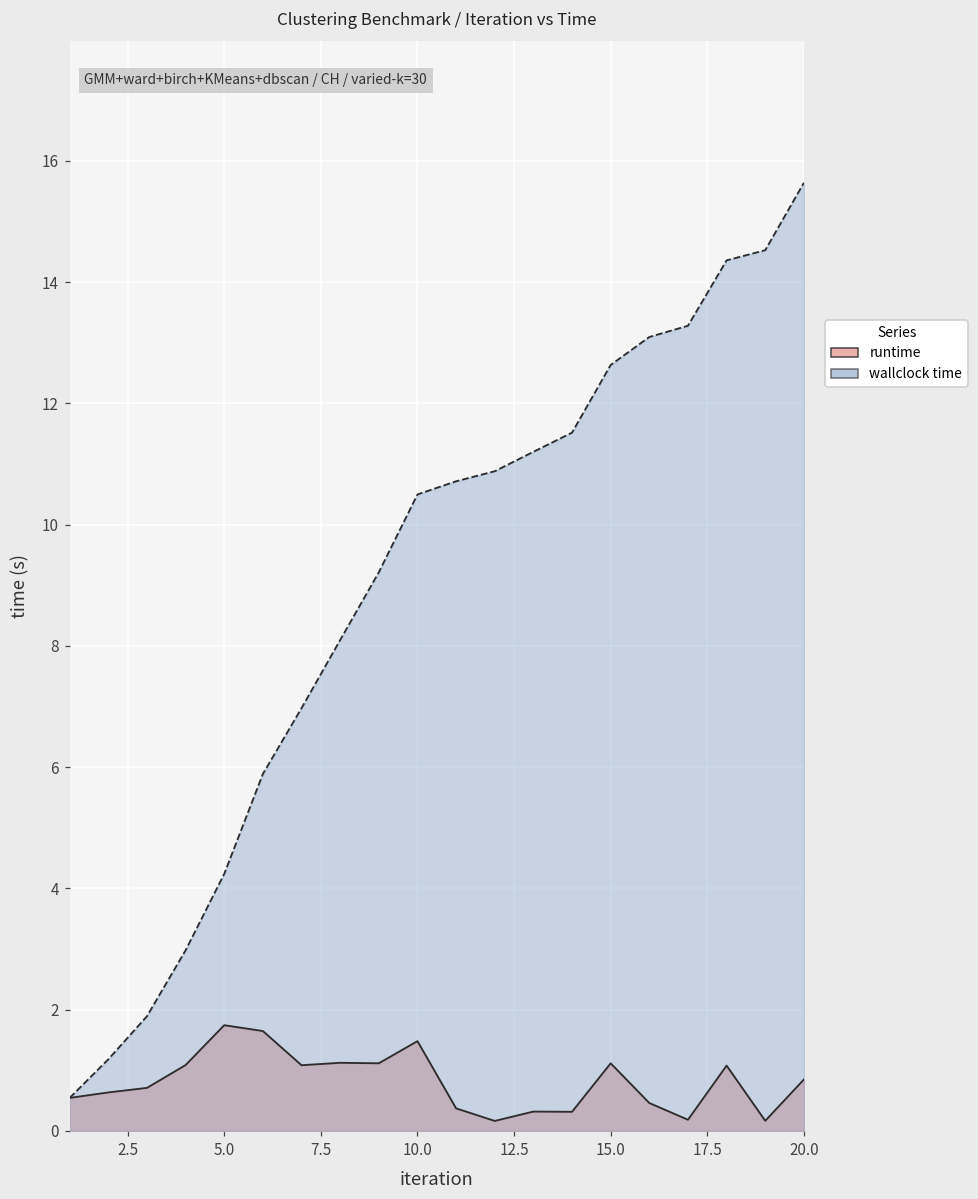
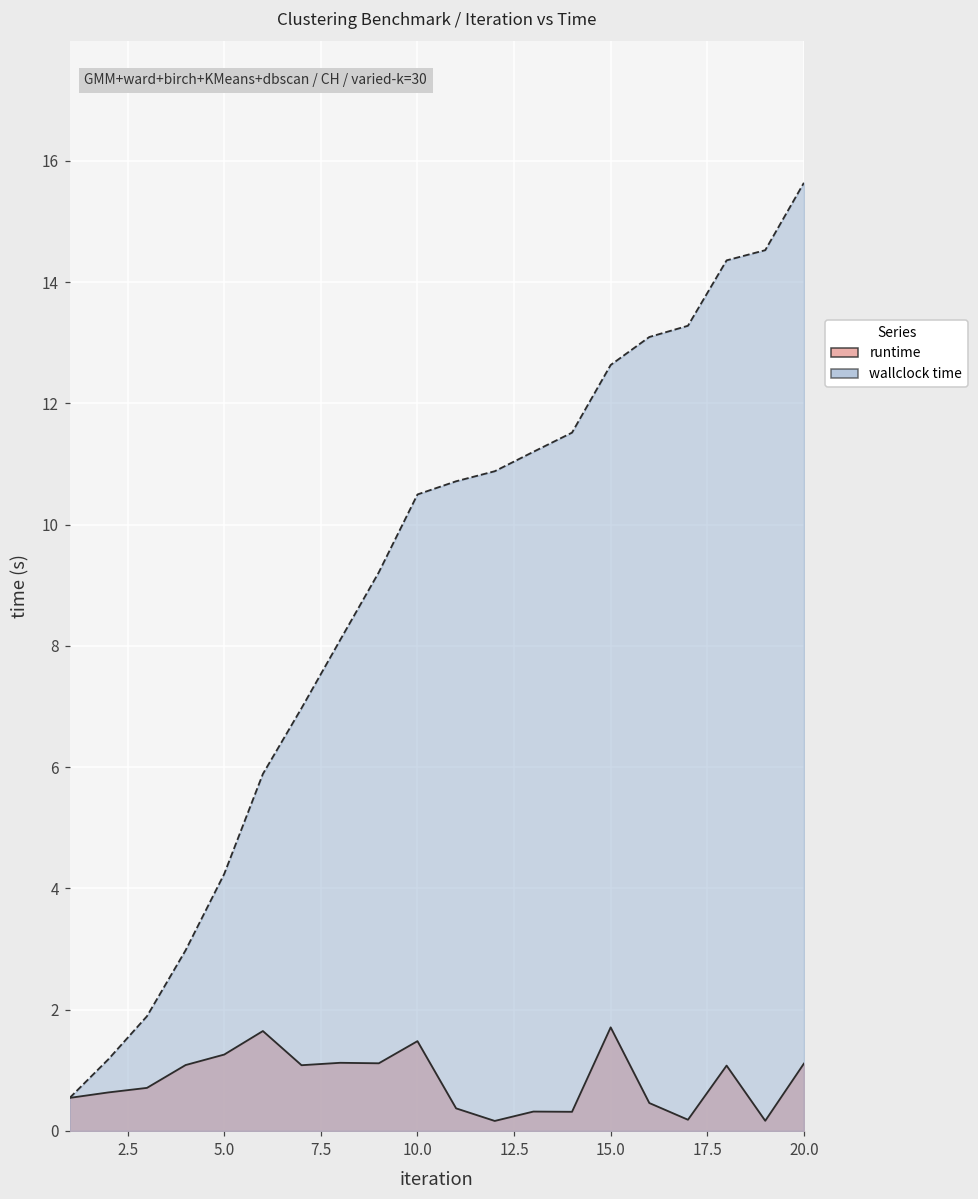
runtime, 5.0: 1.7 -> 1.3
runtime, 15.0: 1.1 -> 1.7
runtime, 20.0: 0.8 -> 1.1
